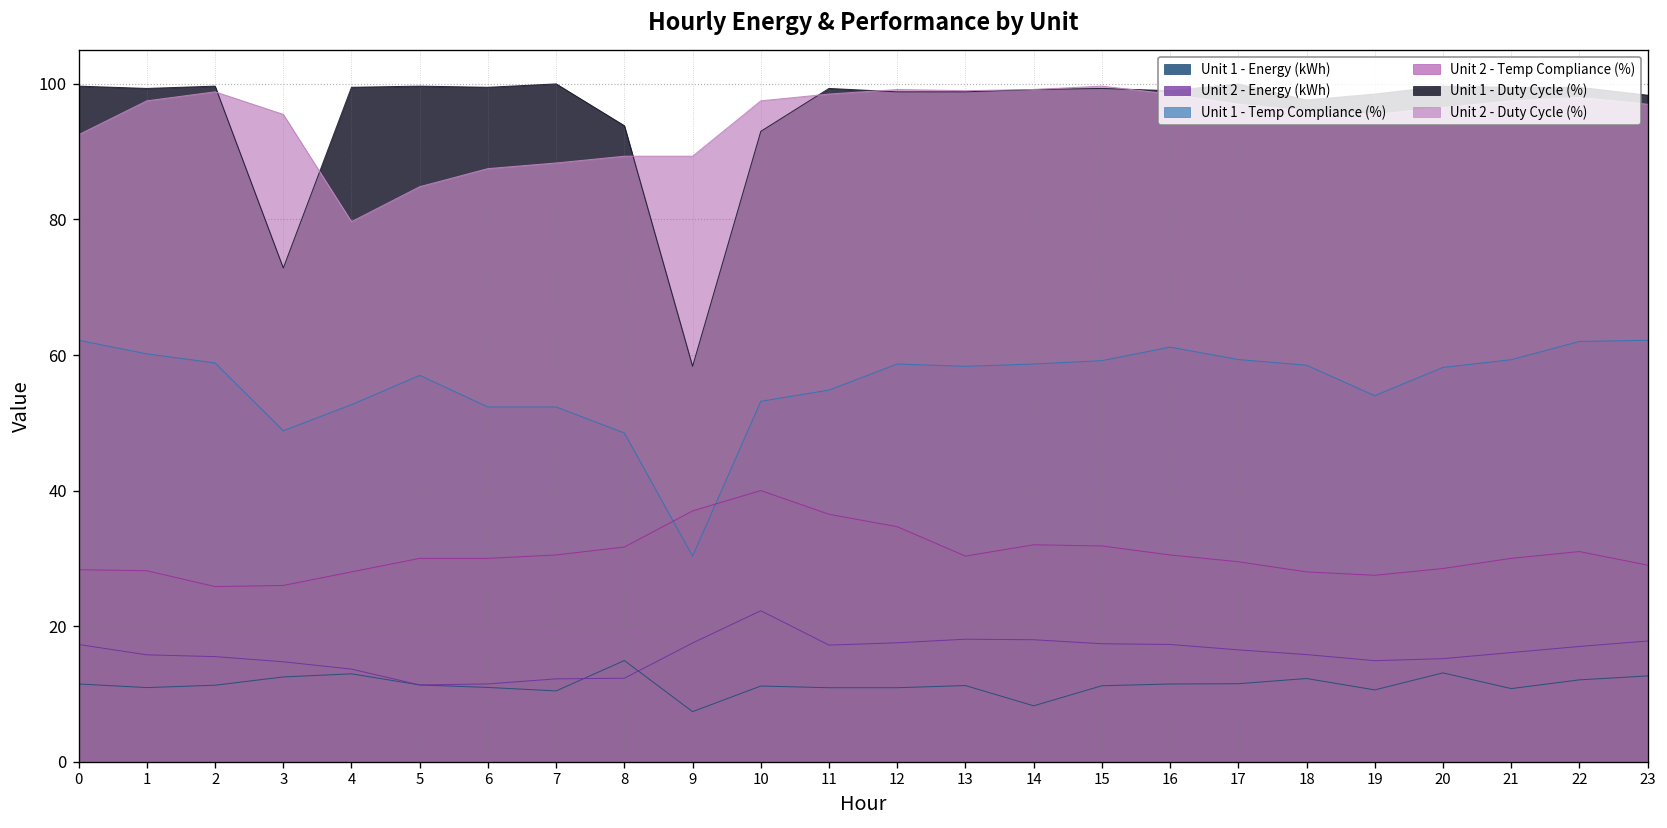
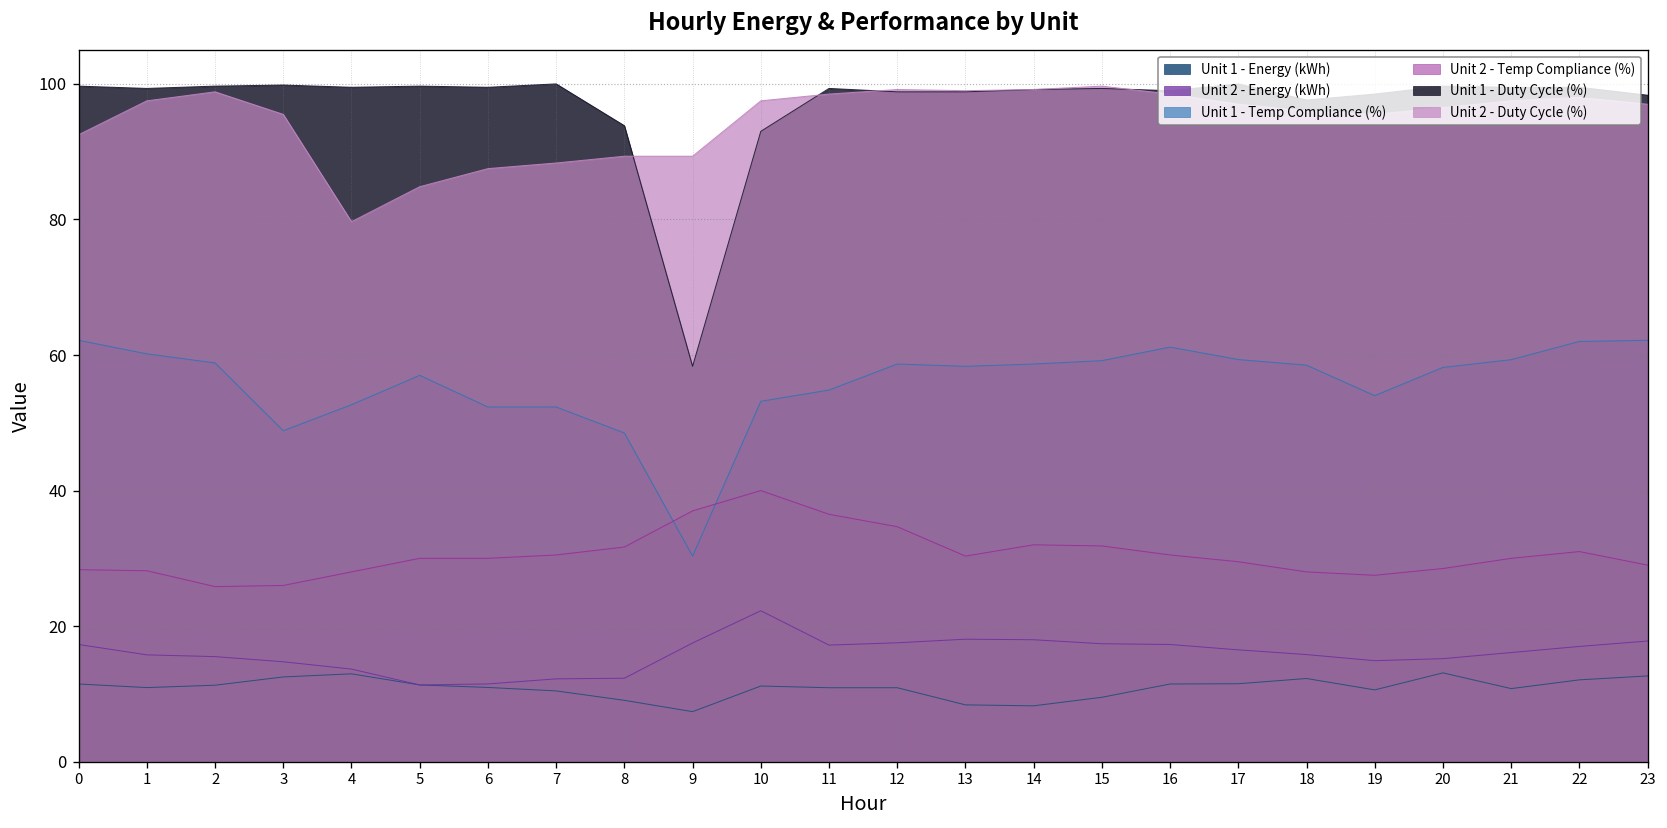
Unit 1 - Duty Cycle (%), 3: 73 -> 100
Unit 1 - Energy (kWh), 8: 15 -> 9
Unit 1 - Energy (kWh), 13: 11 -> 8
Unit 1 - Energy (kWh), 15: 11 -> 10
